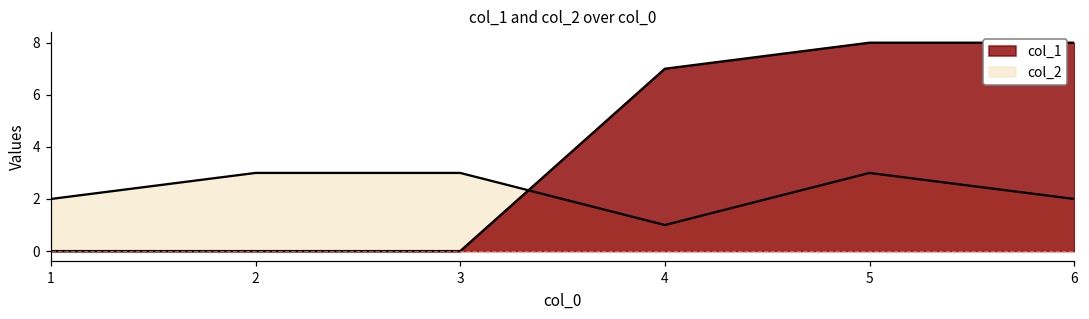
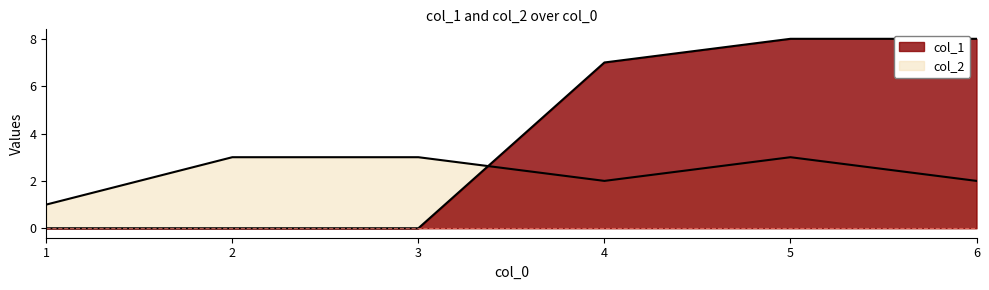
col_2, 1: 2 -> 1
col_2, 4: 1 -> 2
